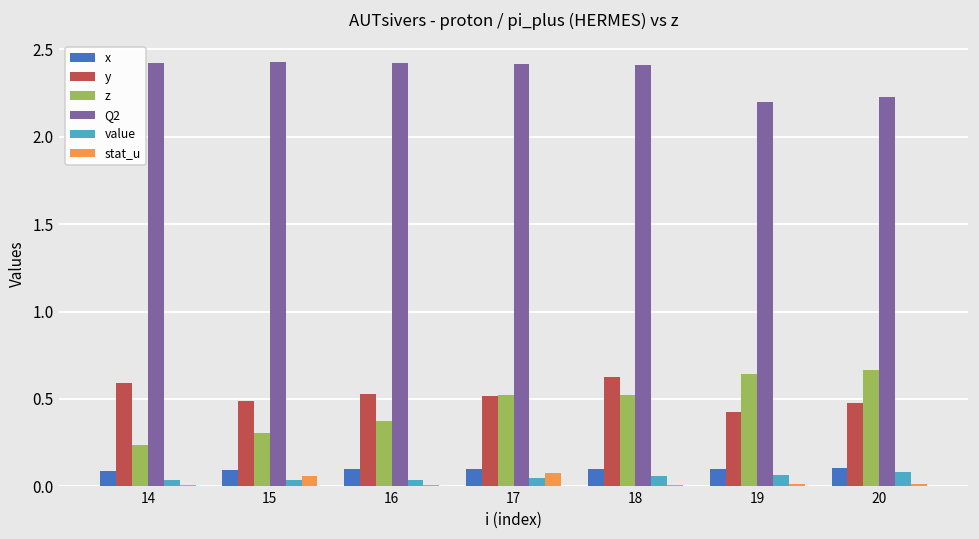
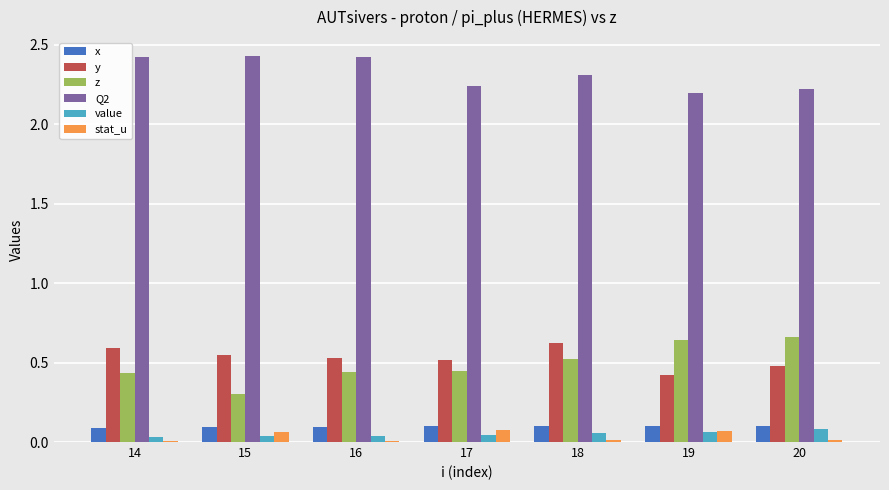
z, 14: 0.23 -> 0.43
y, 15: 0.49 -> 0.55
z, 16: 0.37 -> 0.44
z, 17: 0.52 -> 0.45
Q2, 17: 2.42 -> 2.24
Q2, 18: 2.41 -> 2.31
stat_u, 19: 0.01 -> 0.07
